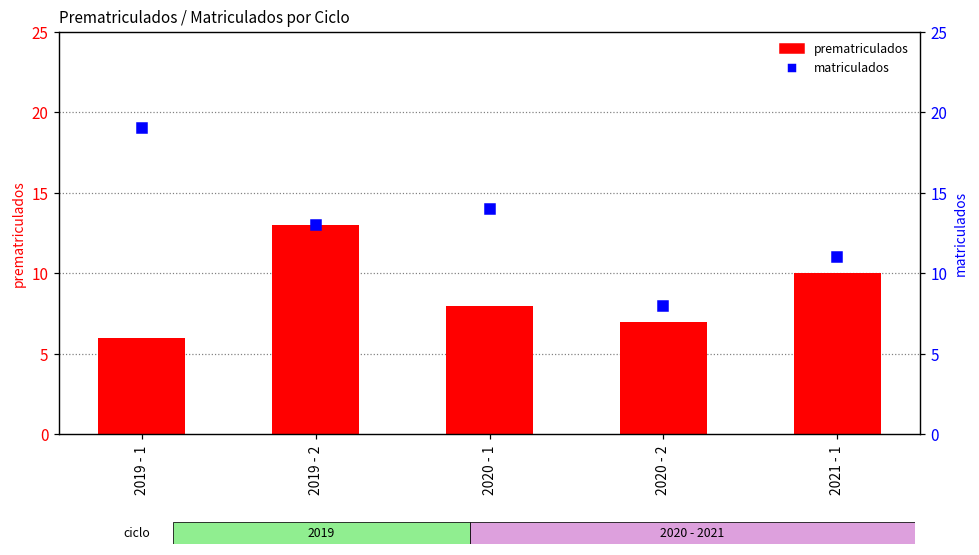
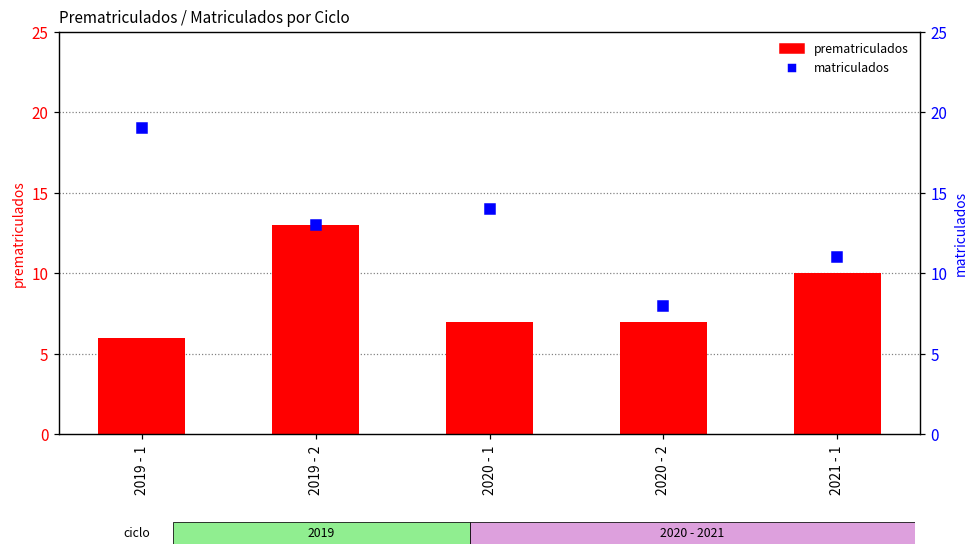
prematriculados, 2020 - 1: 8 -> 7
